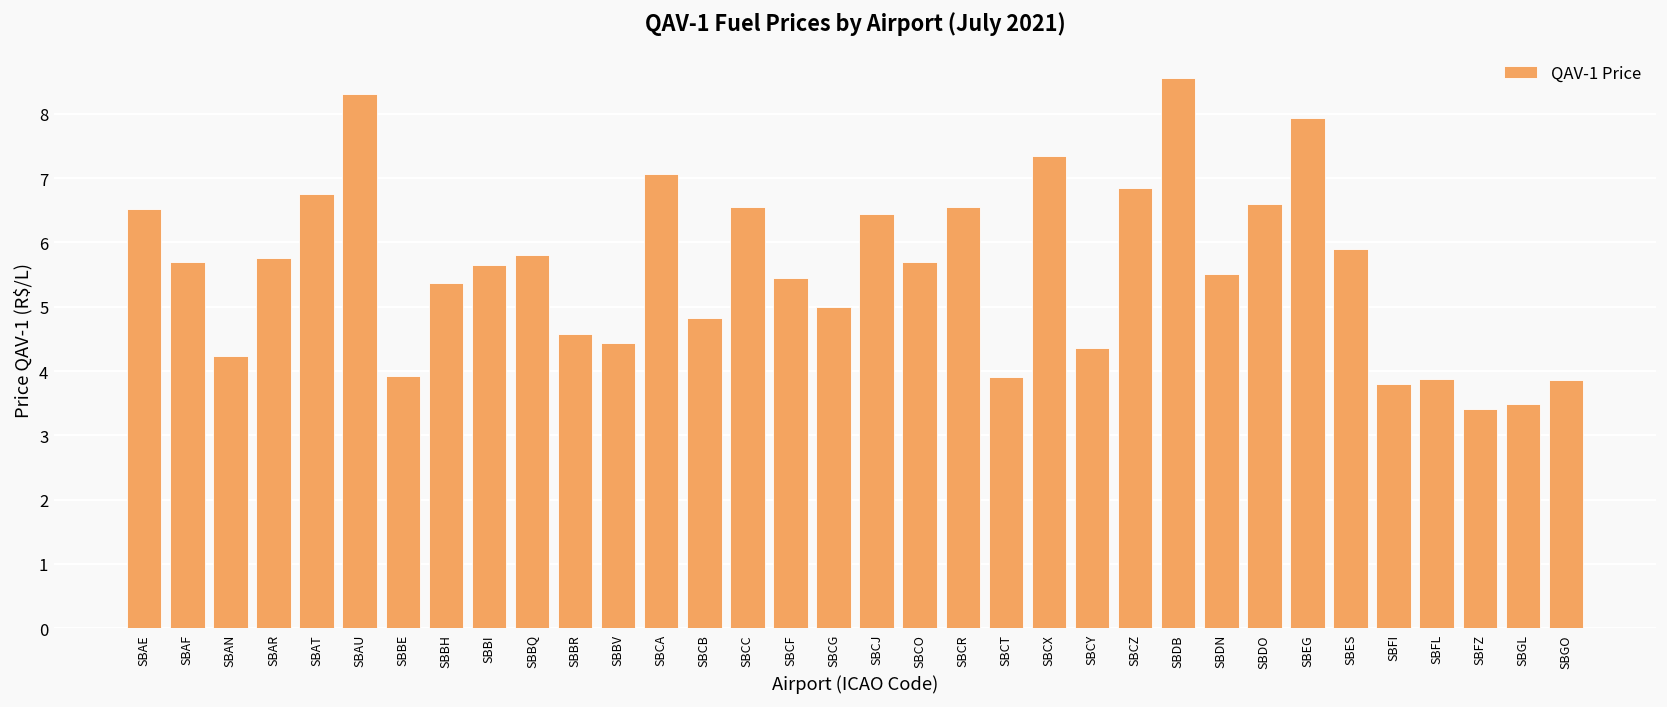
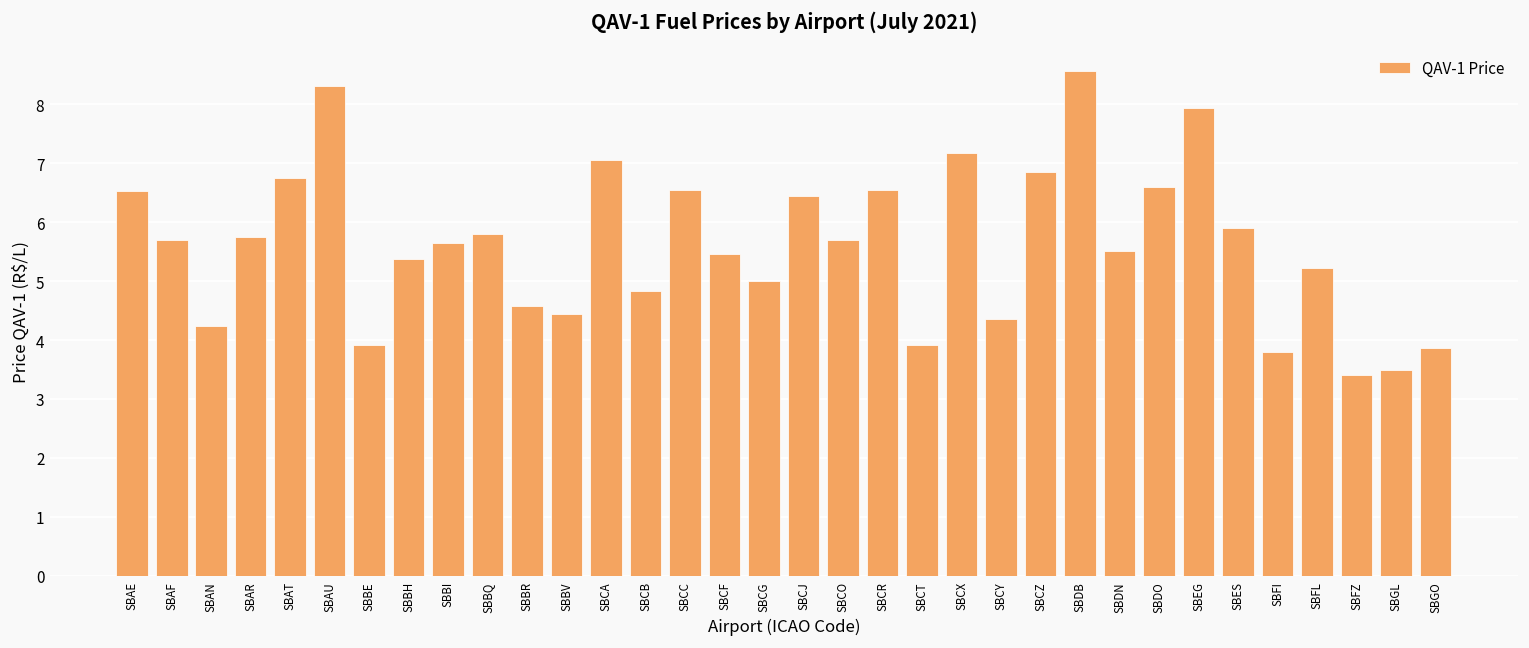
SBCX: 7.3 -> 7.2
SBFL: 3.9 -> 5.2
